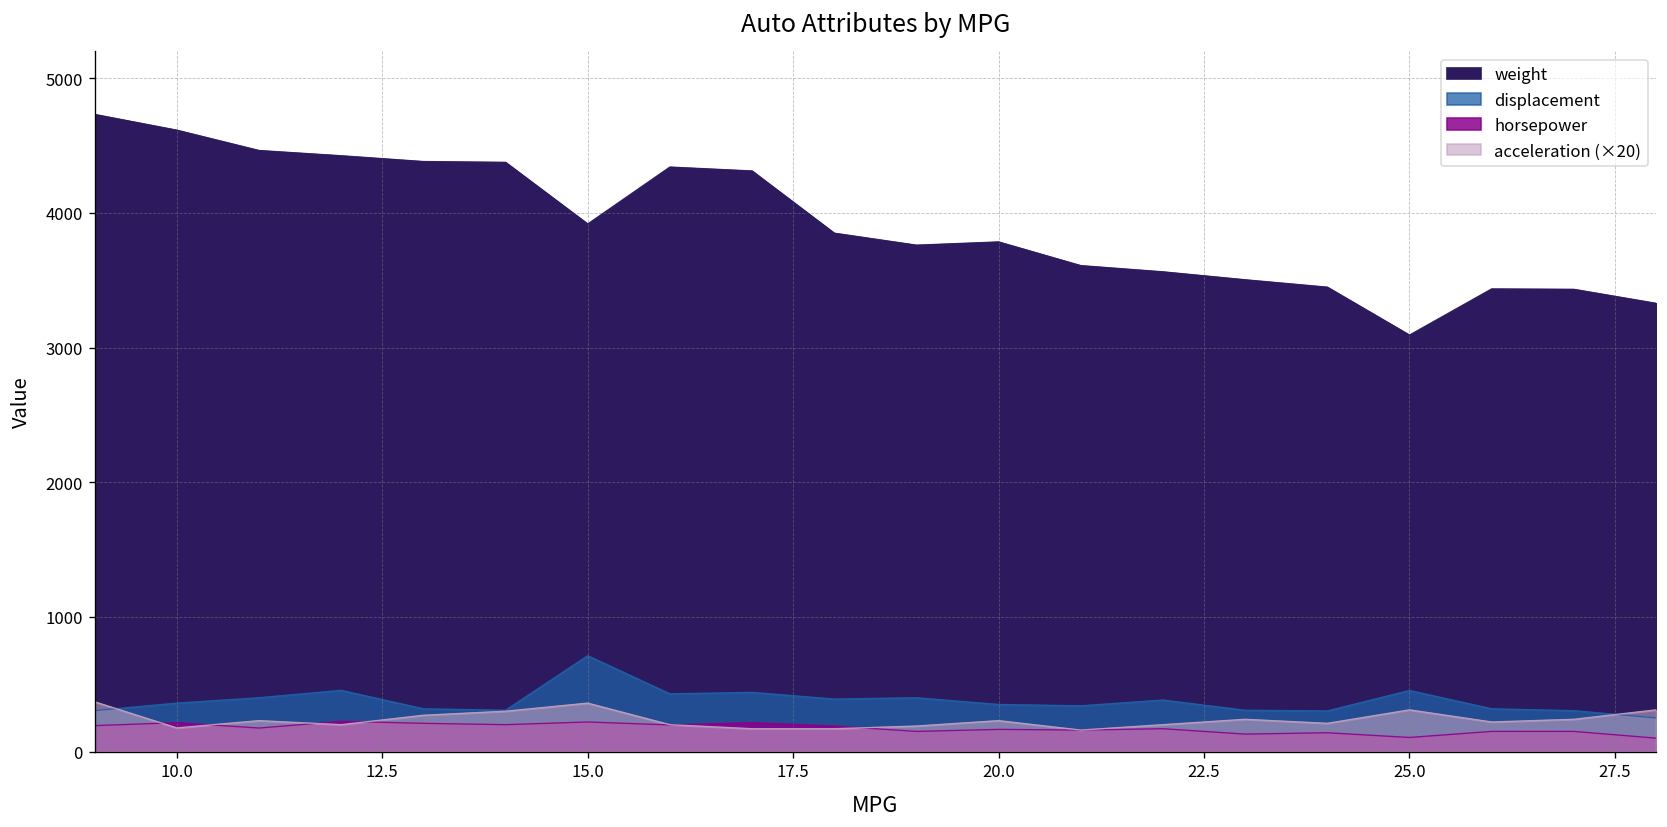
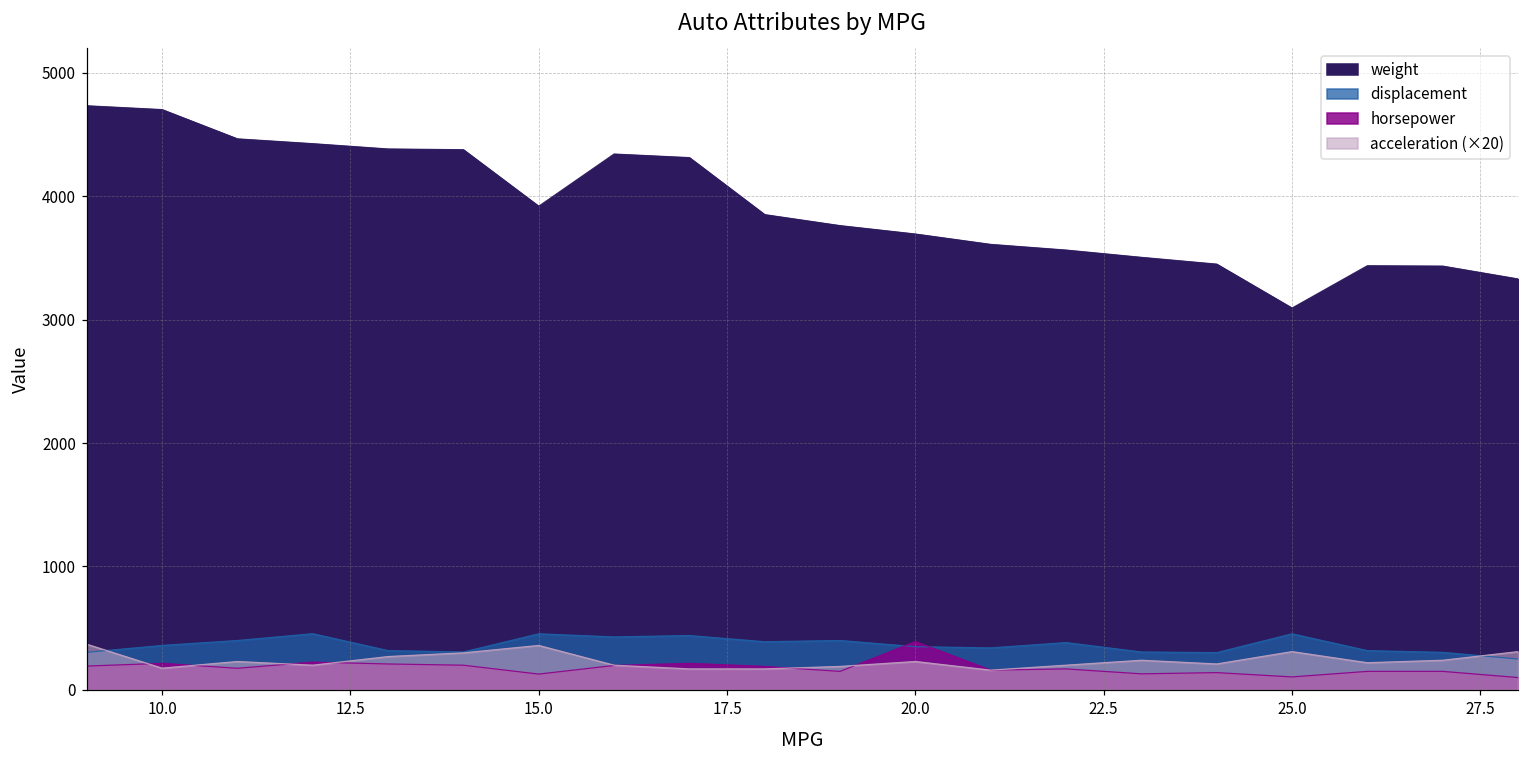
weight, 10.0: 4620 -> 4700
displacement, 15.0: 710 -> 450
horsepower, 15.0: 220 -> 130
weight, 20.0: 3790 -> 3690
horsepower, 20.0: 170 -> 390
